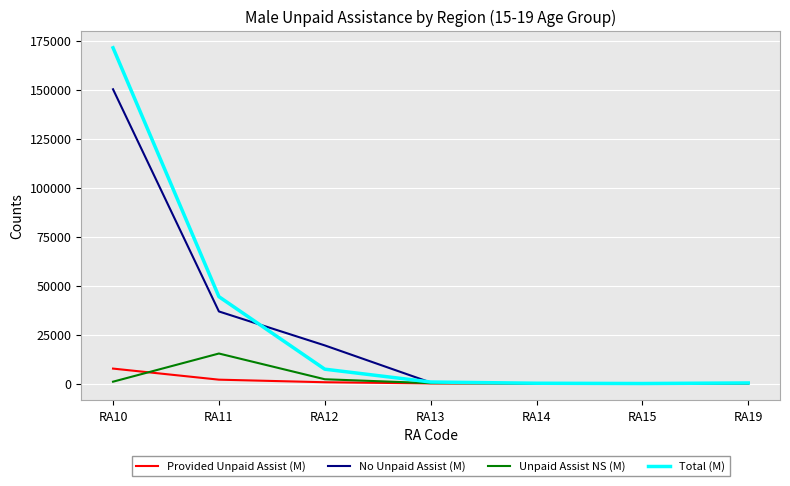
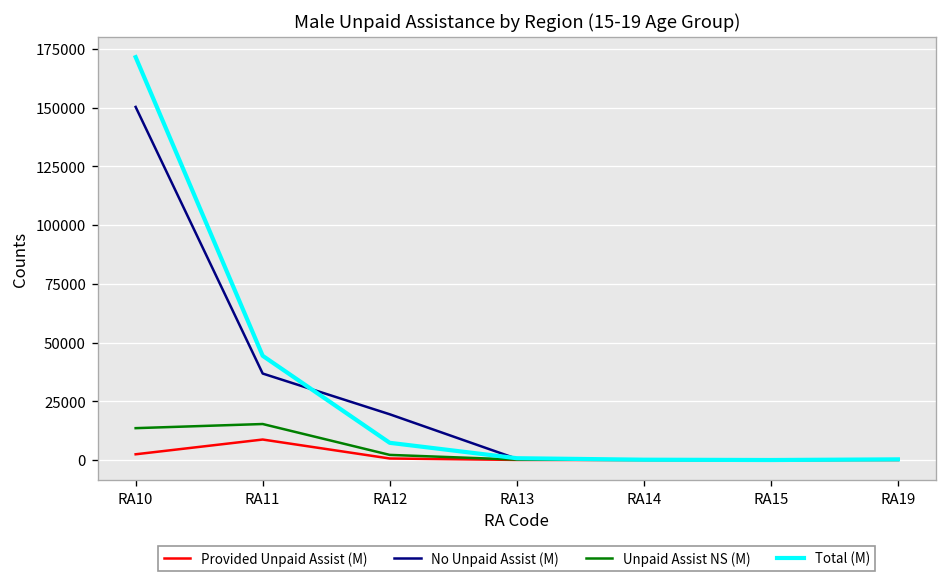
Provided Unpaid Assist (M), RA10: 8000 -> 2000
Unpaid Assist NS (M), RA10: 1000 -> 14000
Provided Unpaid Assist (M), RA11: 2000 -> 9000
